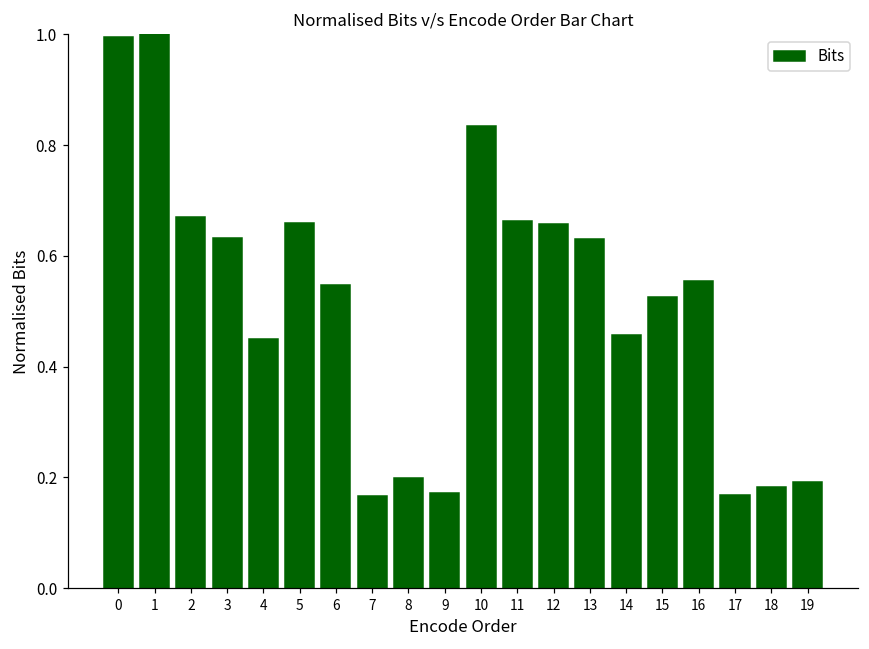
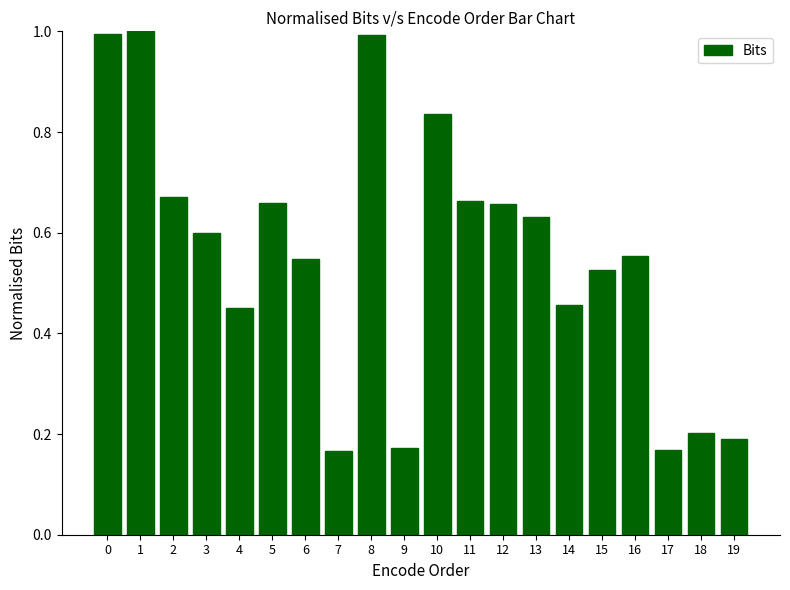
3: 0.63 -> 0.60
8: 0.20 -> 0.99
18: 0.18 -> 0.20
